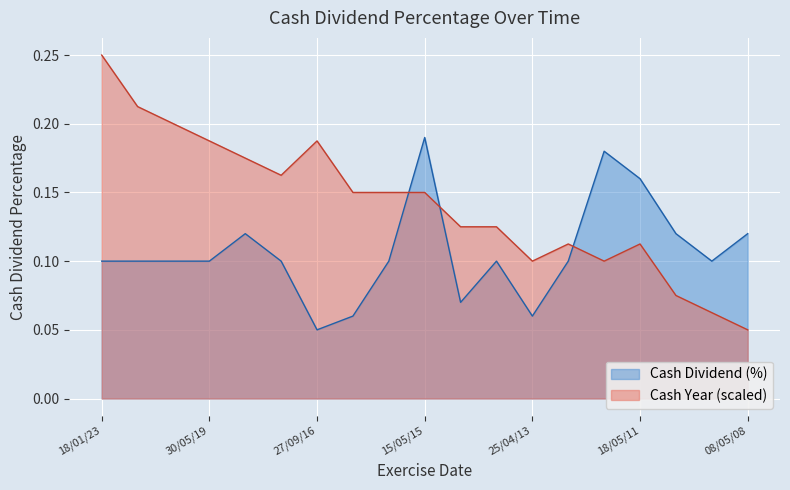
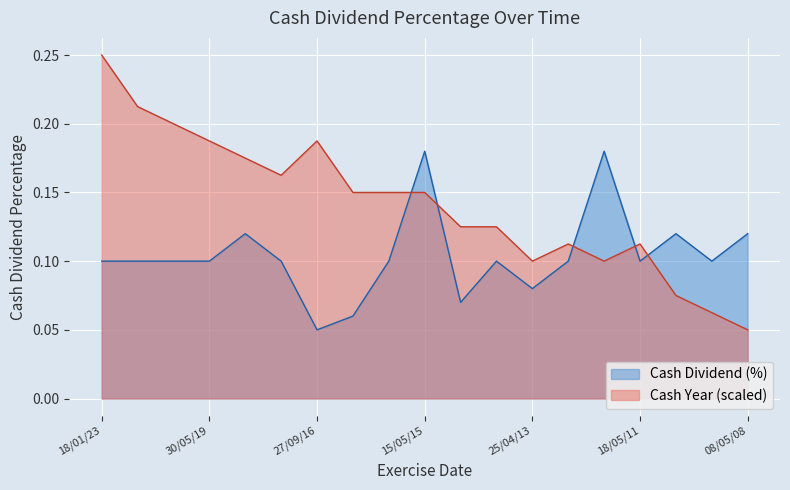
Cash Dividend (%), 15/05/15: 0.19 -> 0.18
Cash Dividend (%), 25/04/13: 0.06 -> 0.08
Cash Dividend (%), 18/05/11: 0.16 -> 0.10
